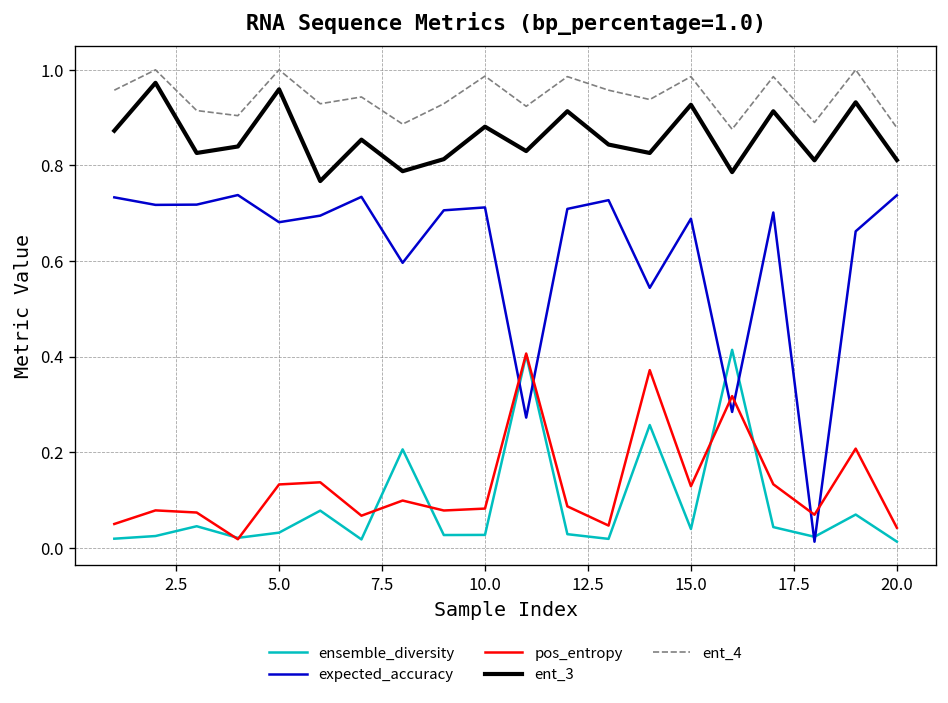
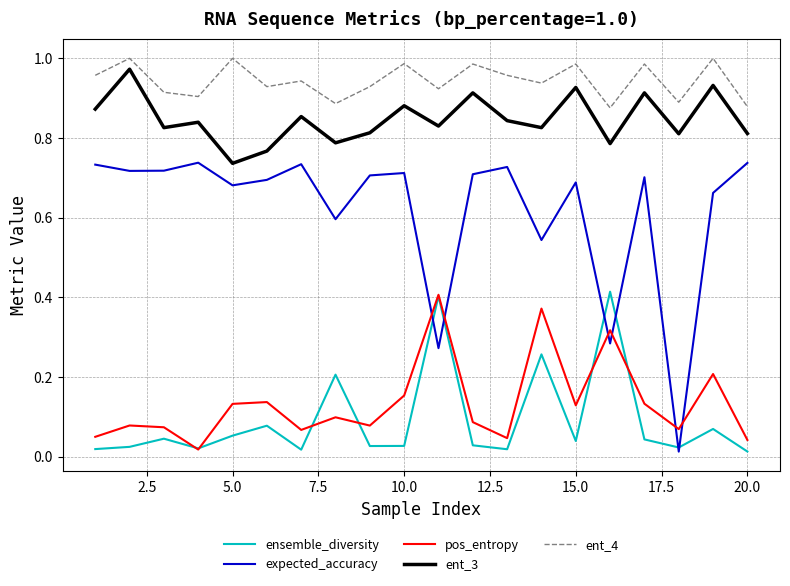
ensemble_diversity, 5.0: 0.03 -> 0.05
ent_3, 5.0: 0.96 -> 0.74
pos_entropy, 10.0: 0.08 -> 0.15
